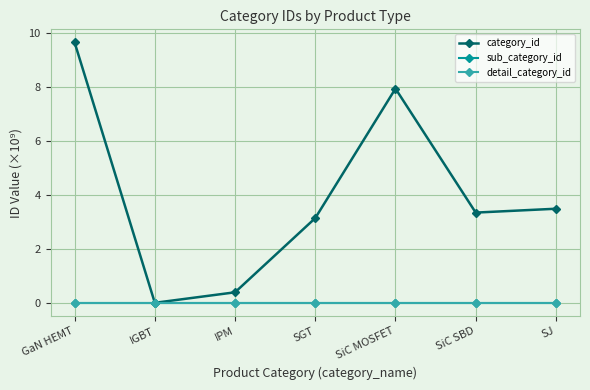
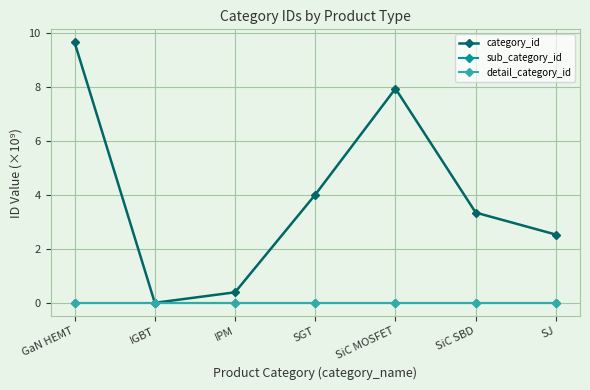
category_id, SGT: 3.1 -> 4.0
category_id, SJ: 3.5 -> 2.5
